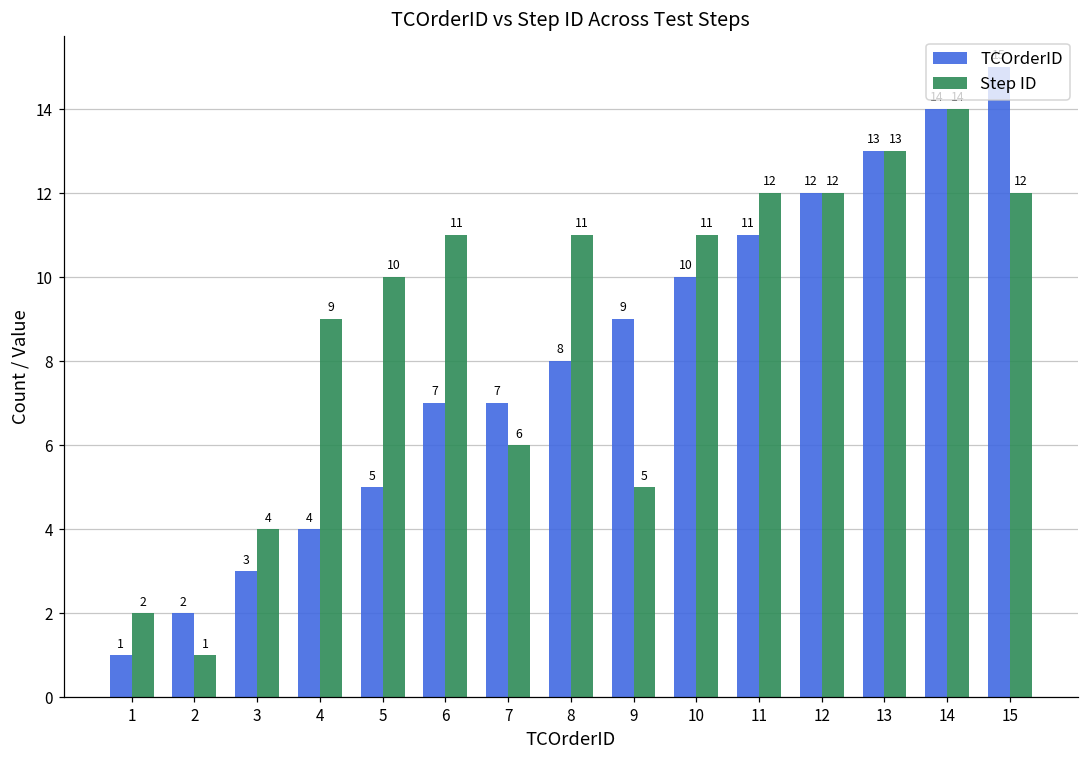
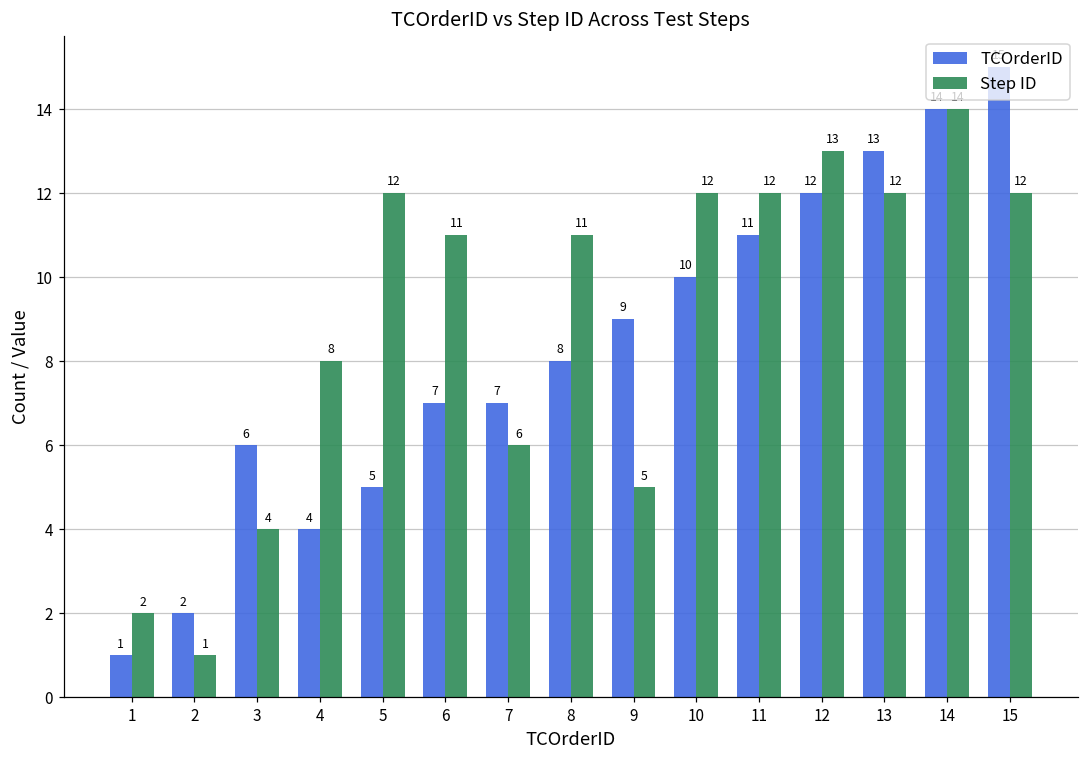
TCOrderID, 3: 3 -> 6
Step ID, 4: 9 -> 8
Step ID, 5: 10 -> 12
Step ID, 10: 11 -> 12
Step ID, 12: 12 -> 13
Step ID, 13: 13 -> 12
